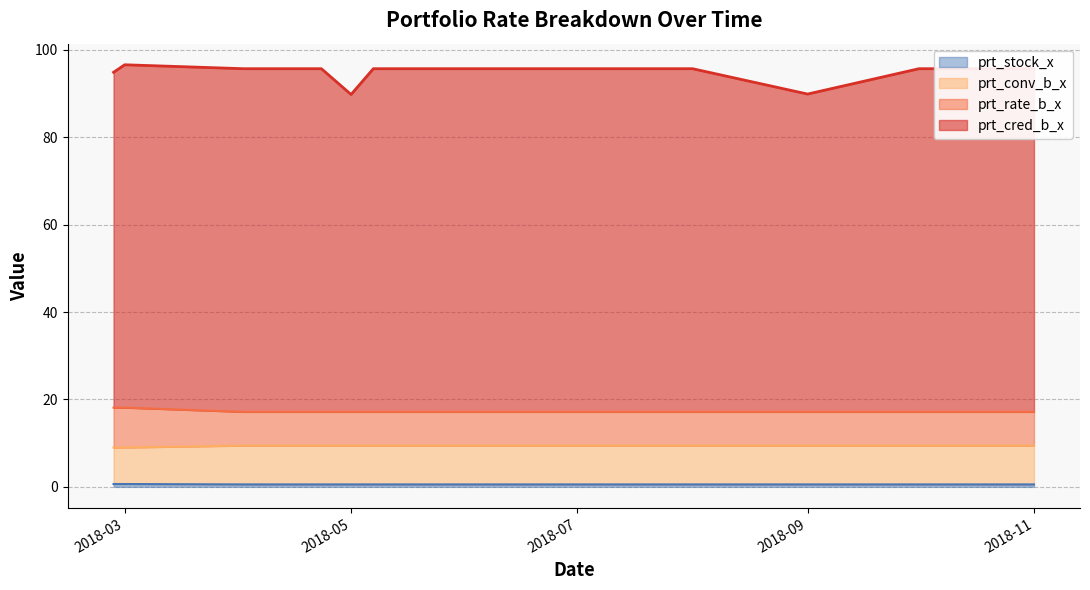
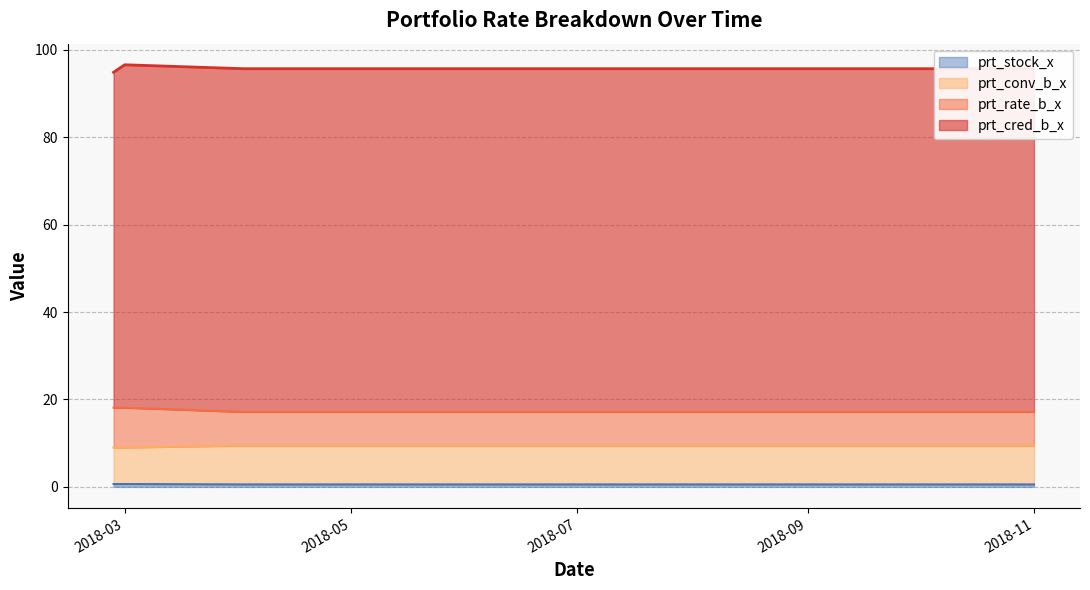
prt_cred_b_x, 2018-05: 73 -> 79
prt_cred_b_x, 2018-09: 73 -> 79
